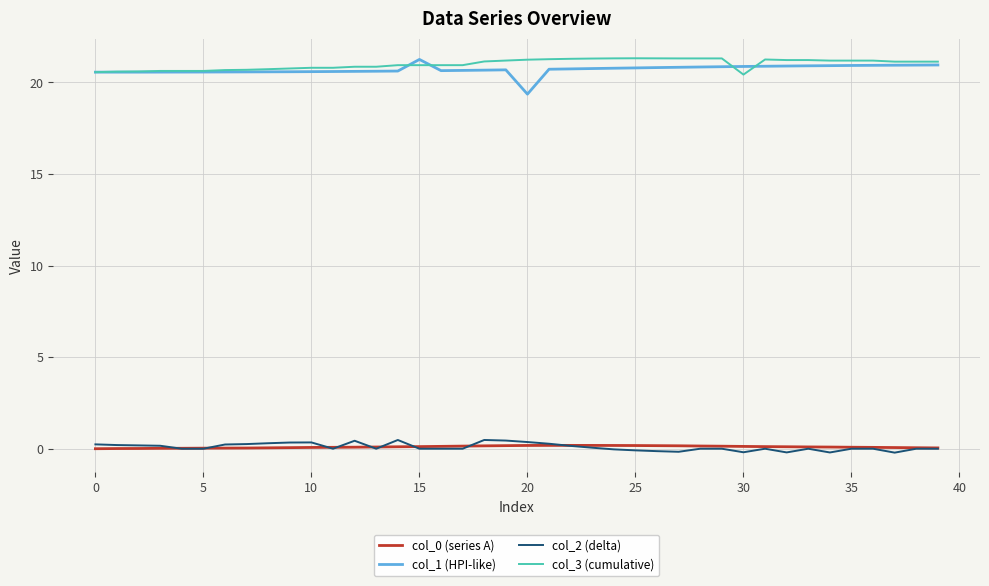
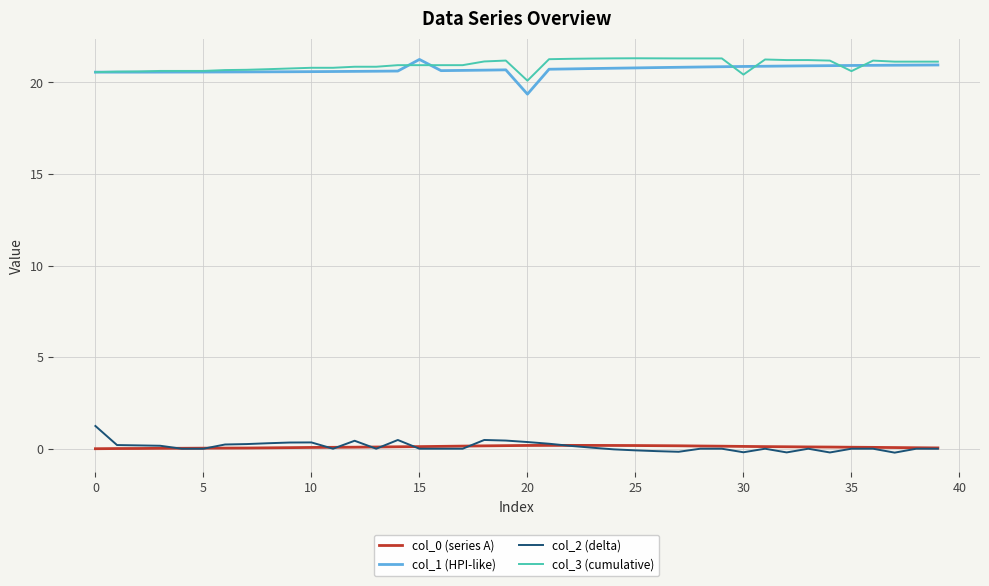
col_2 (delta), 0: 0.2 -> 1.2
col_3 (cumulative), 20: 21.2 -> 20.1
col_3 (cumulative), 35: 21.2 -> 20.6
